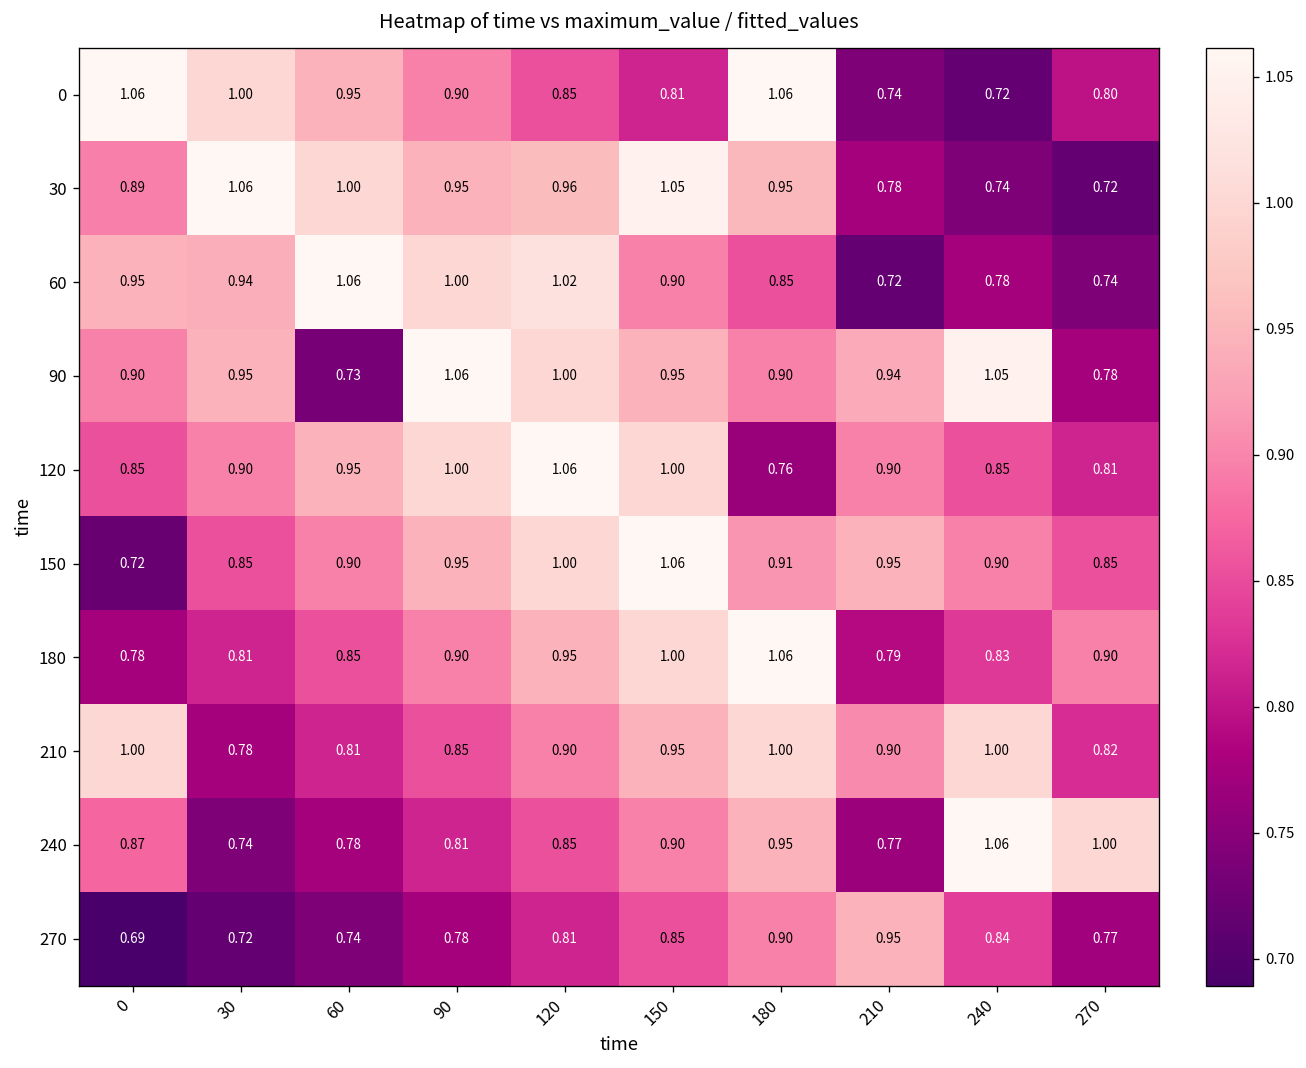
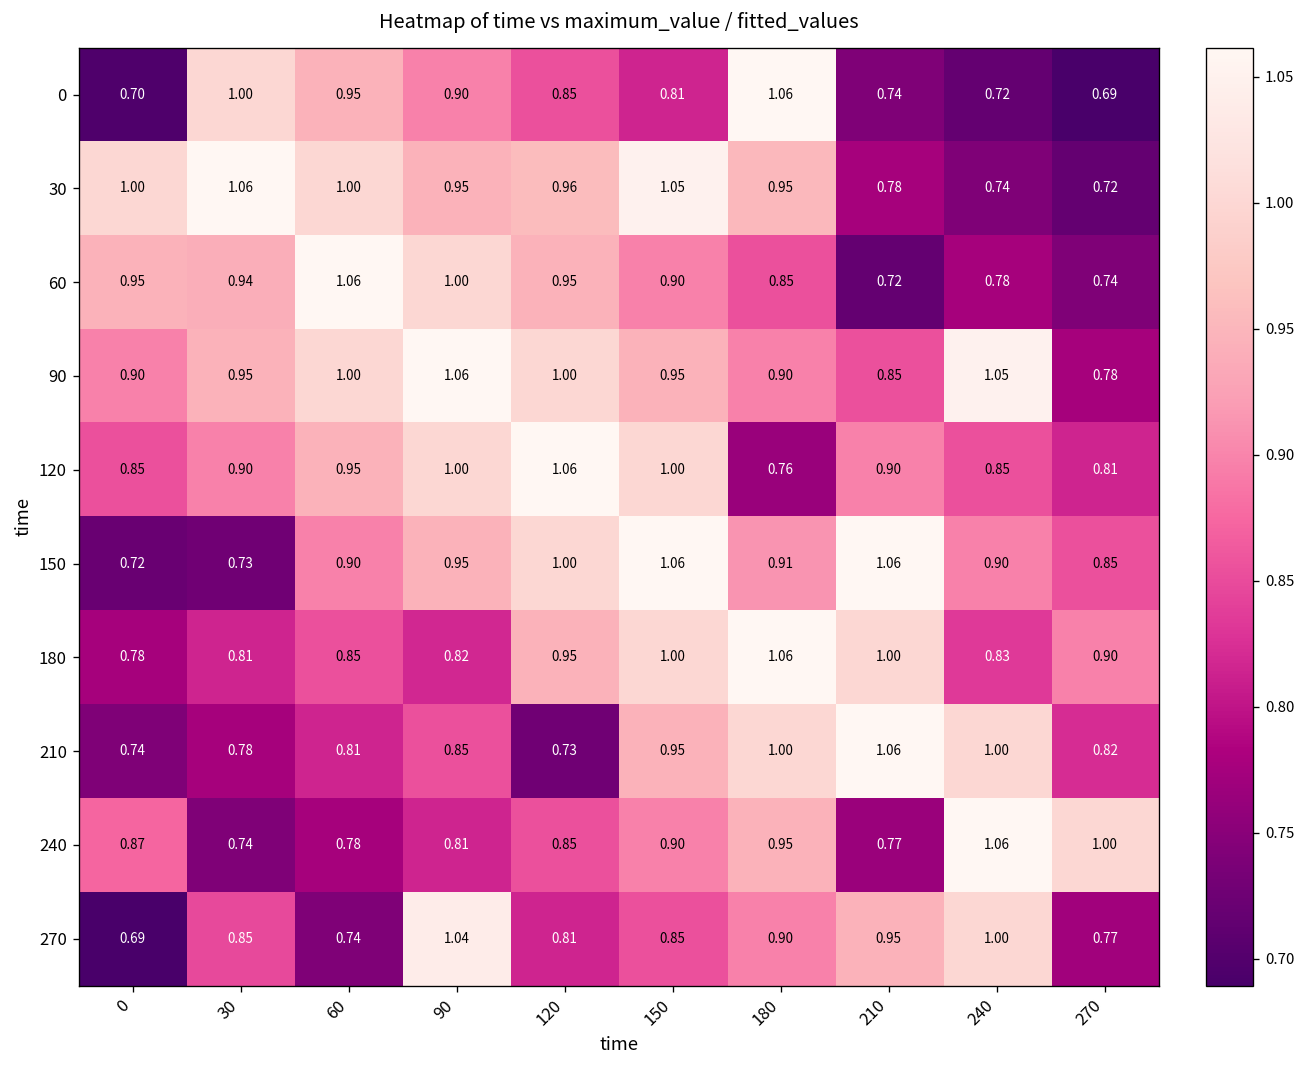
0, 0: 1.06 -> 0.70
0, 270: 0.80 -> 0.69
30, 0: 0.89 -> 1.00
60, 120: 1.02 -> 0.95
90, 60: 0.73 -> 1.00
90, 210: 0.94 -> 0.85
150, 30: 0.85 -> 0.73
150, 210: 0.95 -> 1.06
180, 90: 0.90 -> 0.82
180, 210: 0.79 -> 1.00
210, 0: 1.00 -> 0.74
210, 120: 0.90 -> 0.73
210, 210: 0.90 -> 1.06
270, 30: 0.72 -> 0.85
270, 90: 0.78 -> 1.04
270, 240: 0.84 -> 1.00
